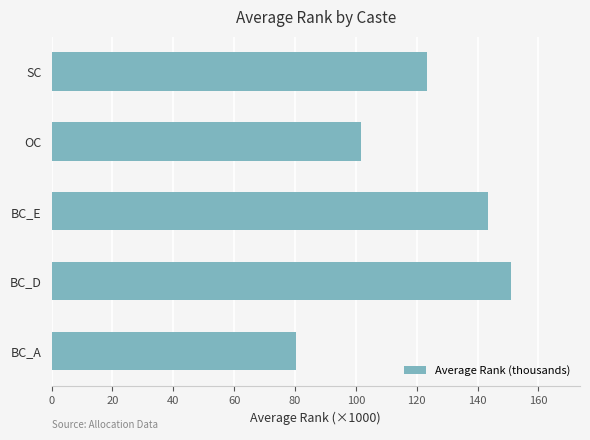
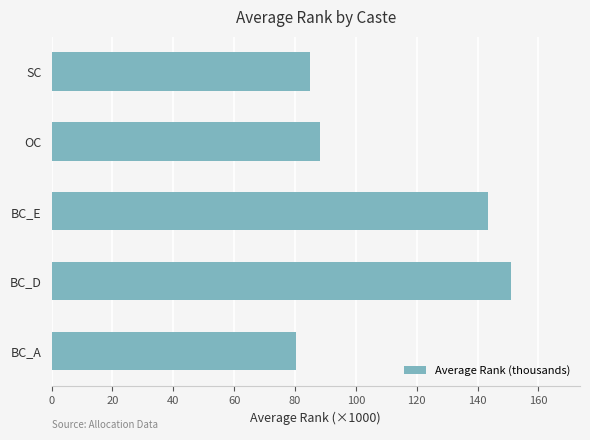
SC: 123 -> 85
OC: 102 -> 88
